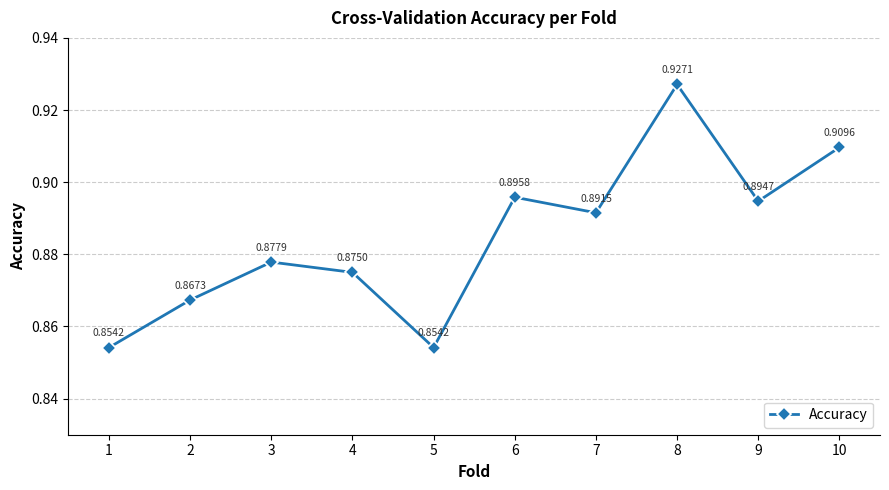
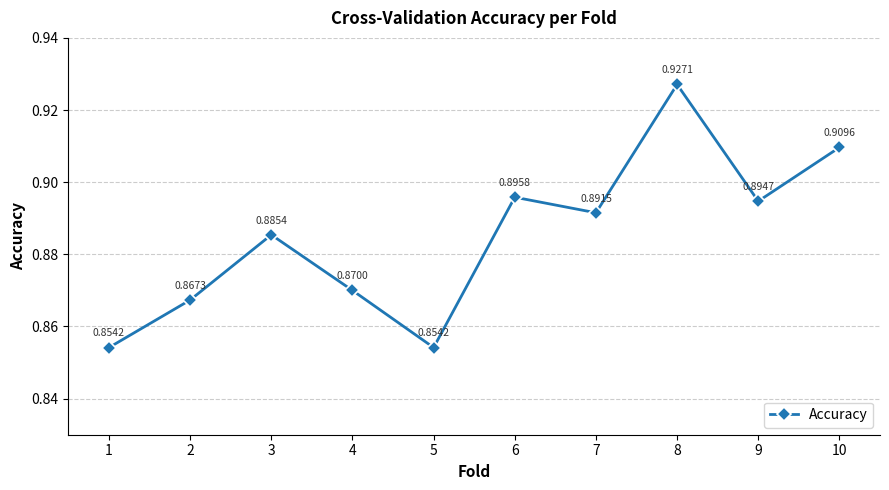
3: 0.8779 -> 0.8854
4: 0.8750 -> 0.8700
